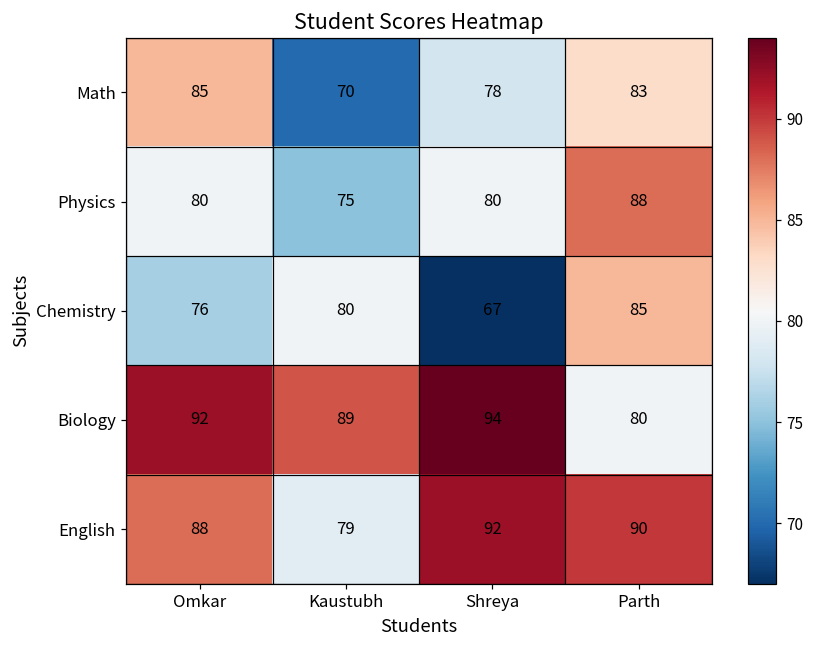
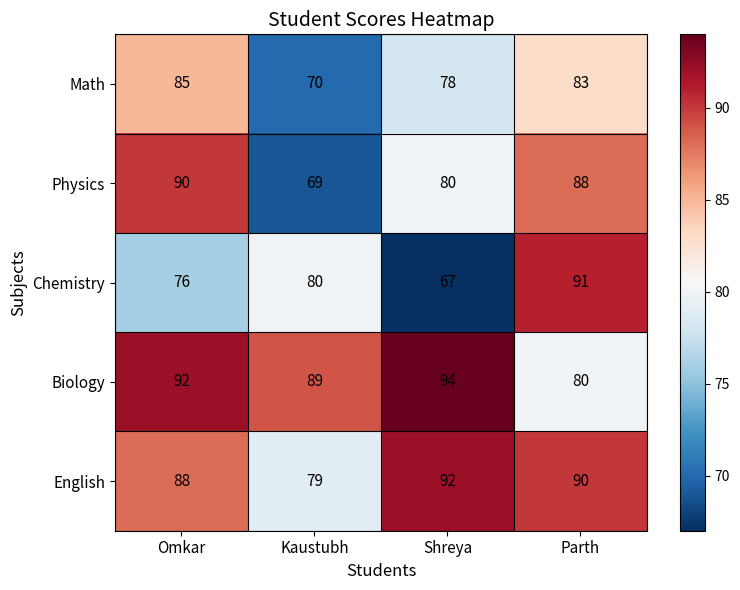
Physics, Omkar: 80 -> 90
Physics, Kaustubh: 75 -> 69
Chemistry, Parth: 85 -> 91
